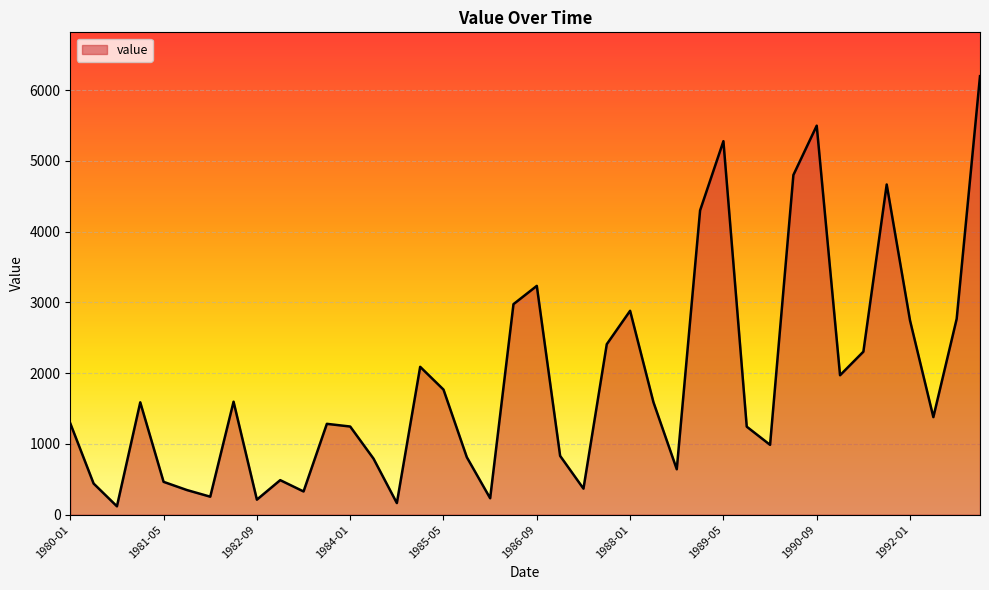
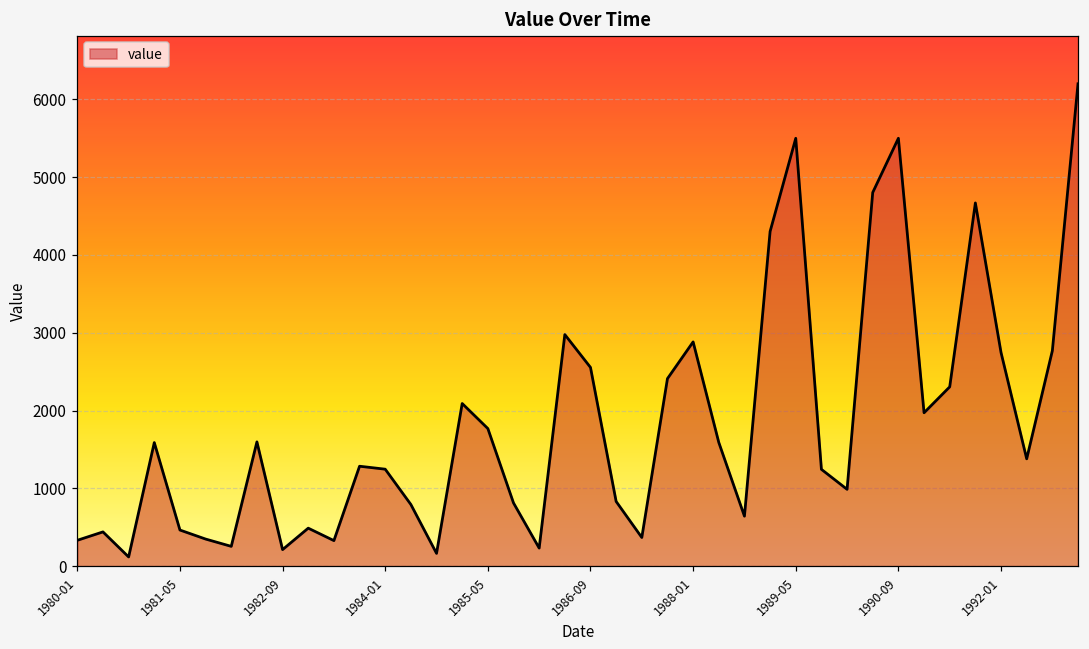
1980-01: 1300 -> 300
1986-09: 3200 -> 2600
1989-05: 5300 -> 5500
